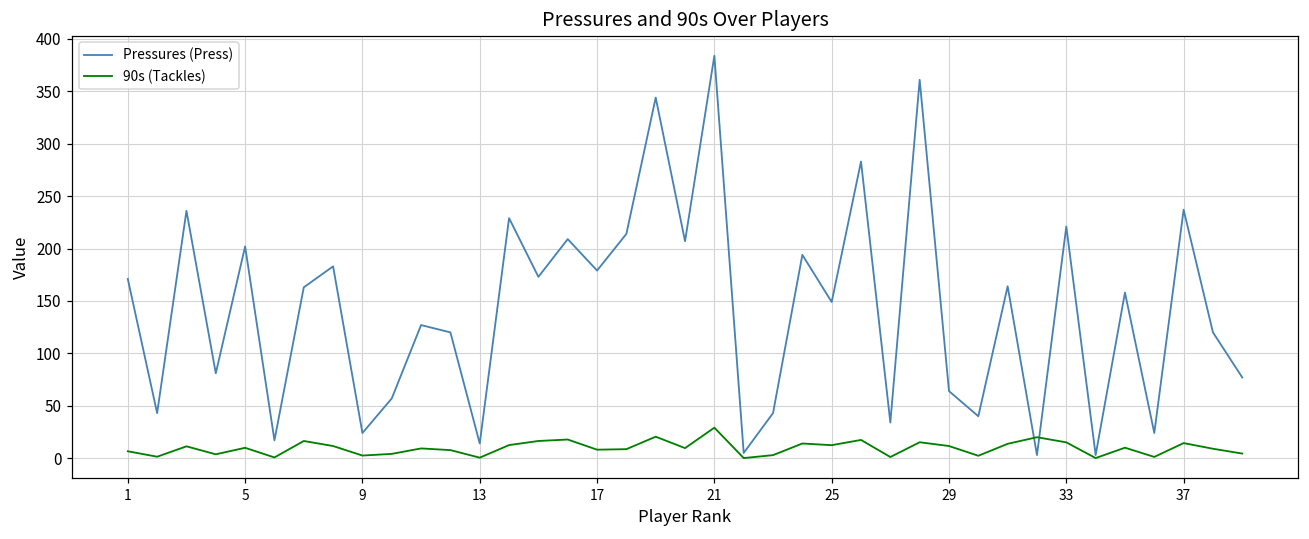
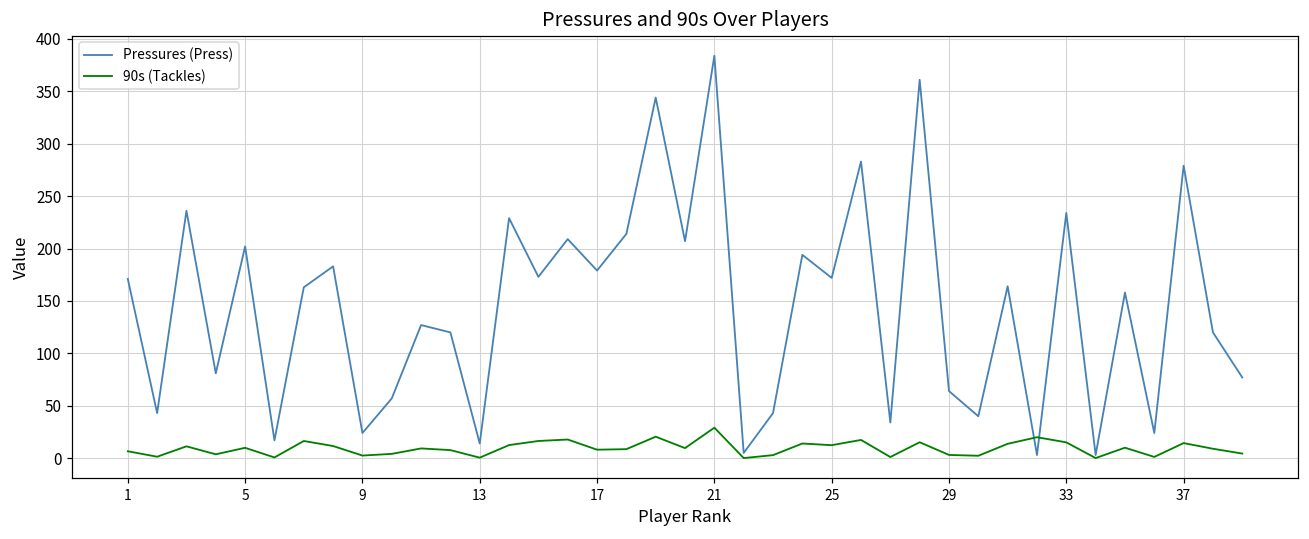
Pressures (Press), 25: 150 -> 170
90s (Tackles), 29: 10 -> 0
Pressures (Press), 33: 220 -> 230
Pressures (Press), 37: 240 -> 280
